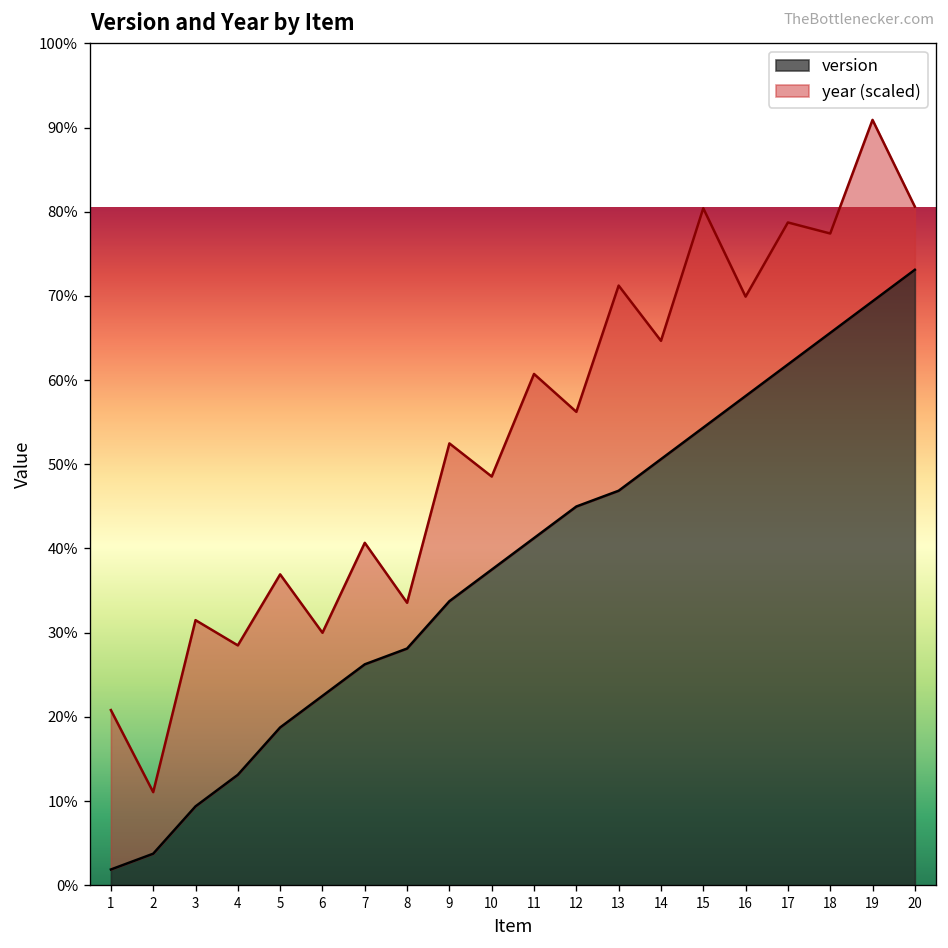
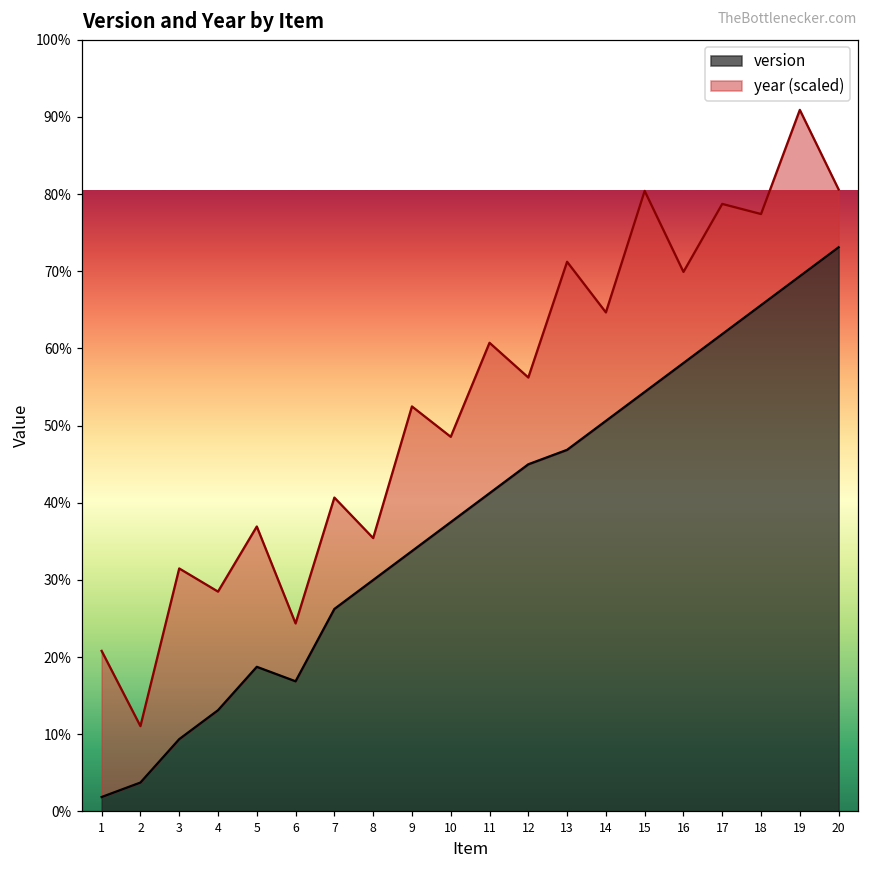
version, 6: 22% -> 17%
version, 8: 28% -> 30%
